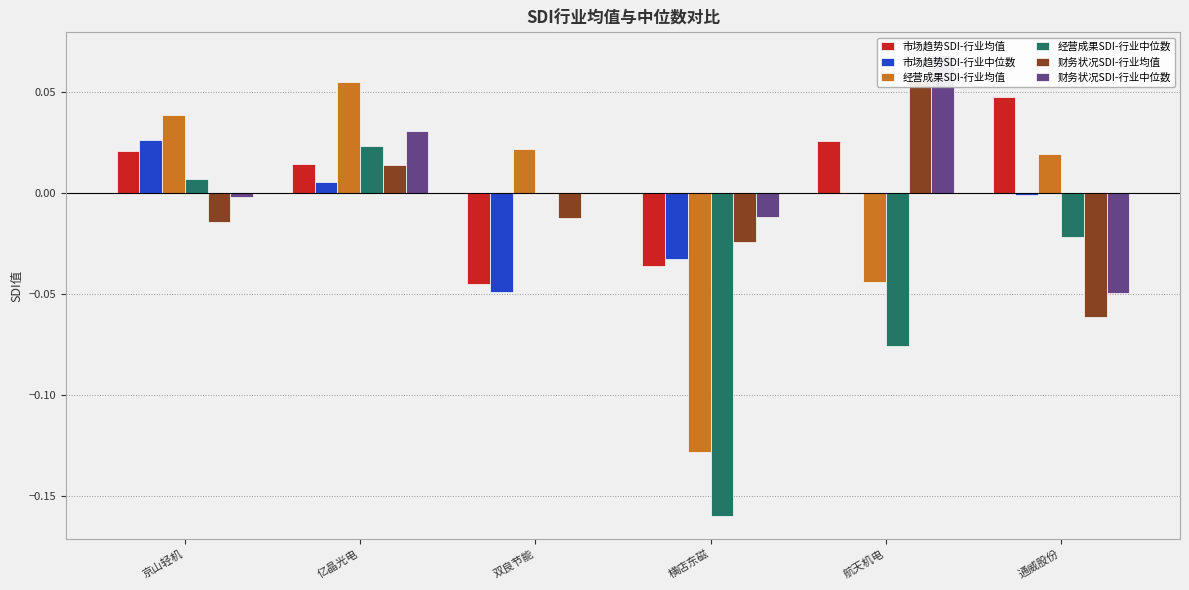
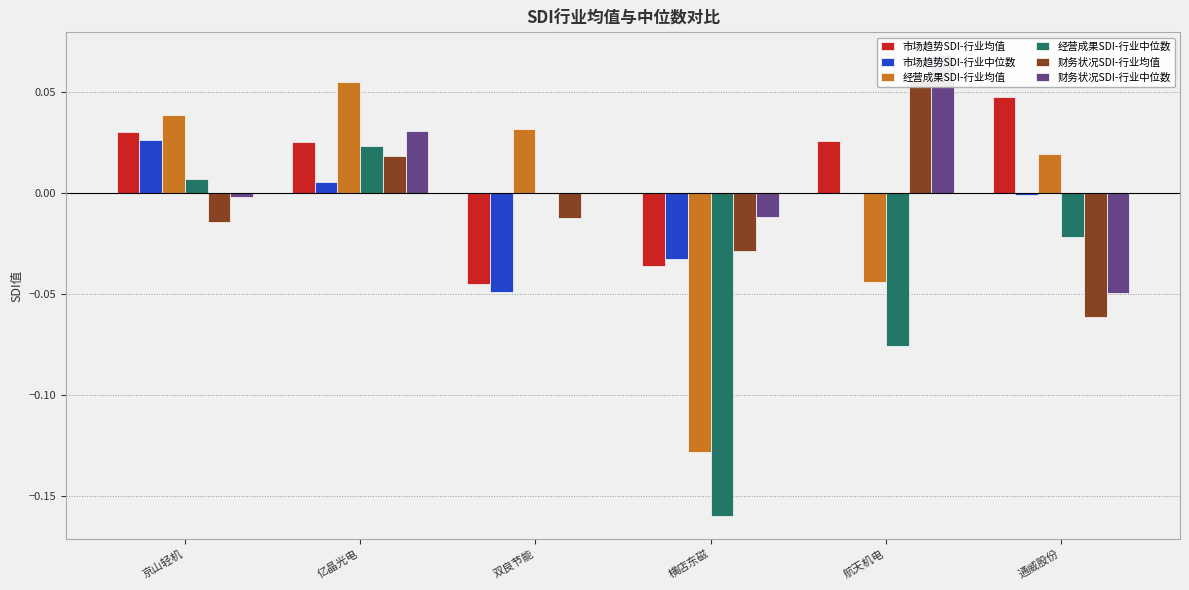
市场趋势SDI-行业均值, 京山轻机: 0.021 -> 0.030
市场趋势SDI-行业均值, 亿晶光电: 0.014 -> 0.025
财务状况SDI-行业均值, 亿晶光电: 0.014 -> 0.019
经营成果SDI-行业均值, 双良节能: 0.022 -> 0.032
财务状况SDI-行业均值, 横店东磁: -0.024 -> -0.029
